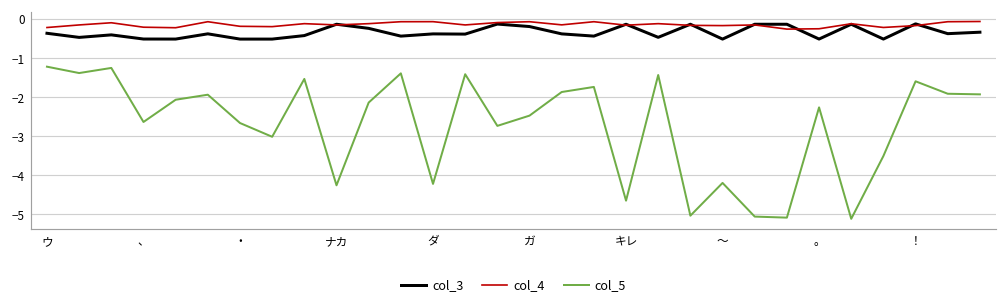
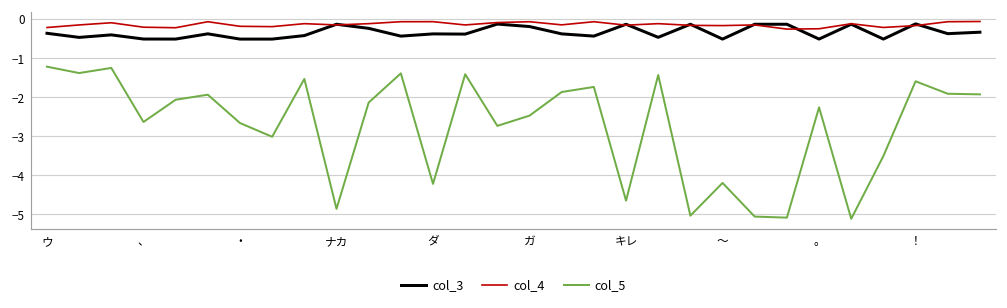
col_5, ナカ: -4.3 -> -4.9
